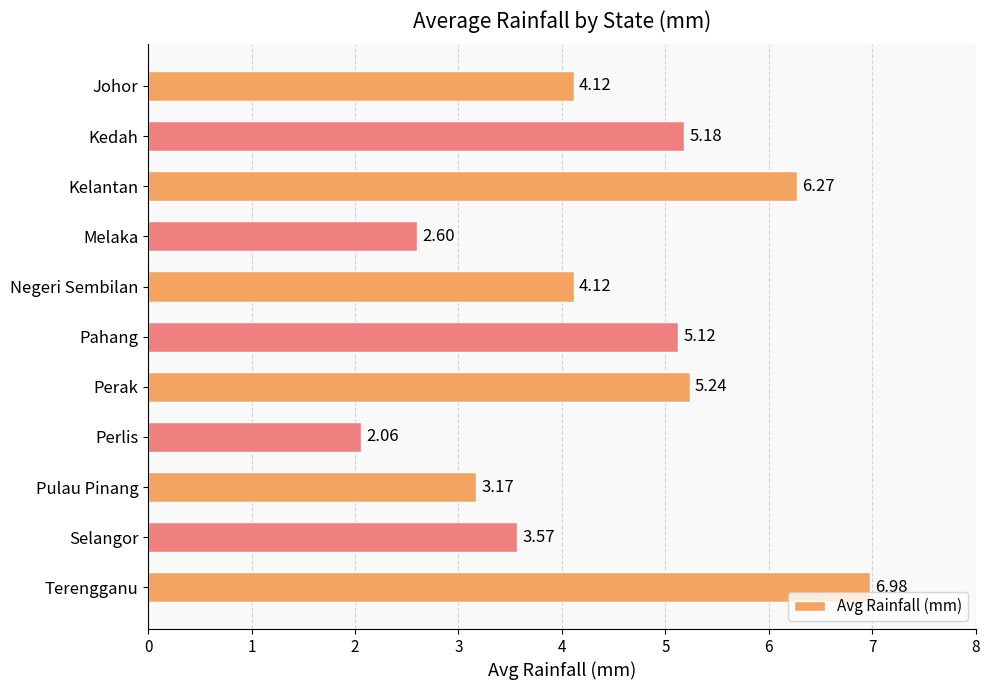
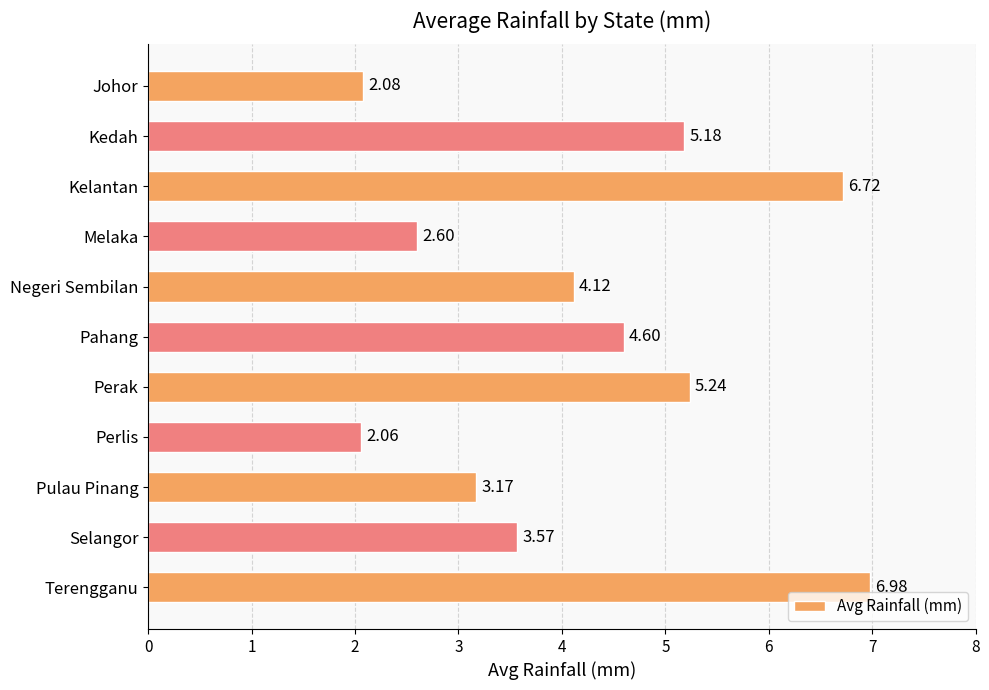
Johor: 4.12 -> 2.08
Kelantan: 6.27 -> 6.72
Pahang: 5.12 -> 4.60
